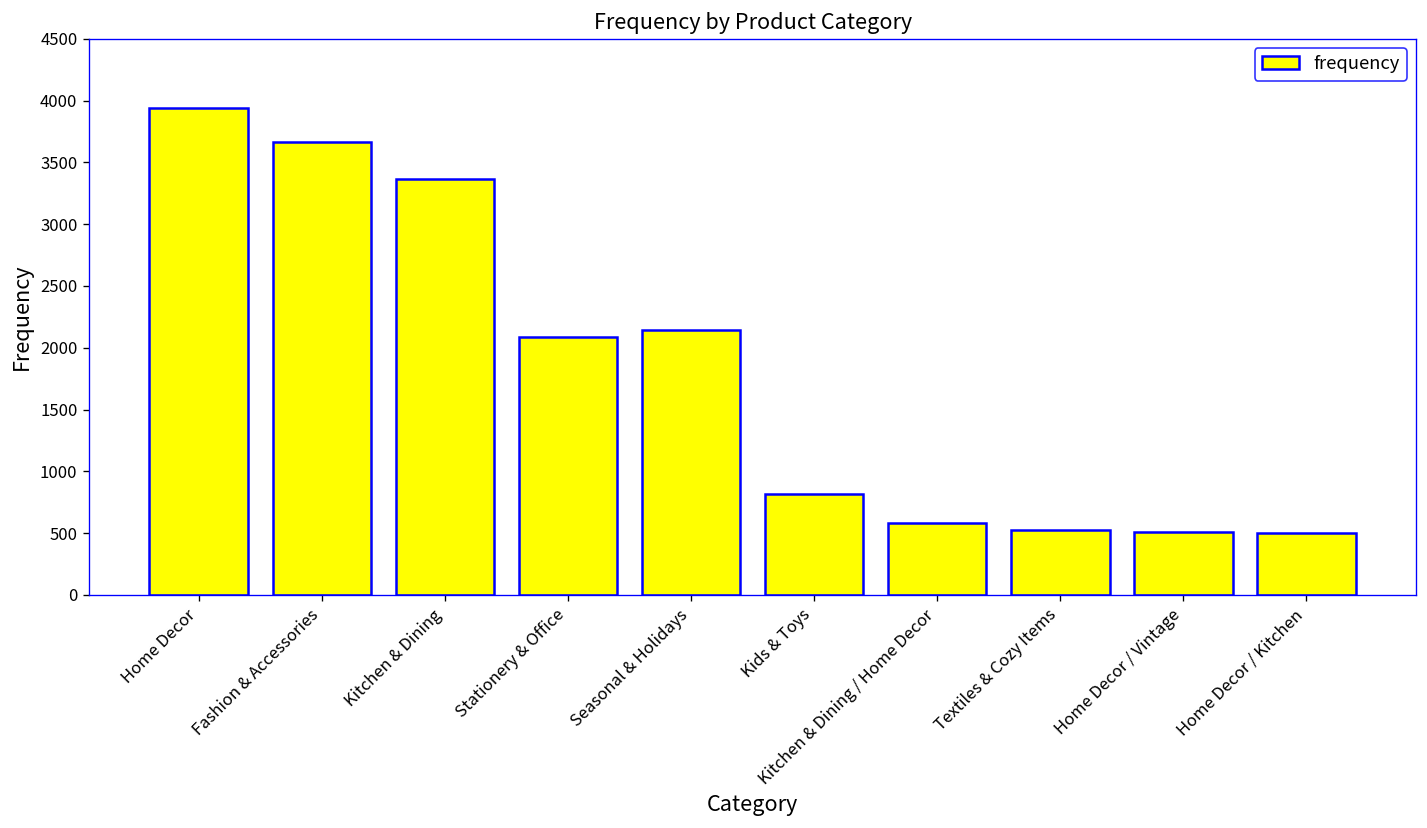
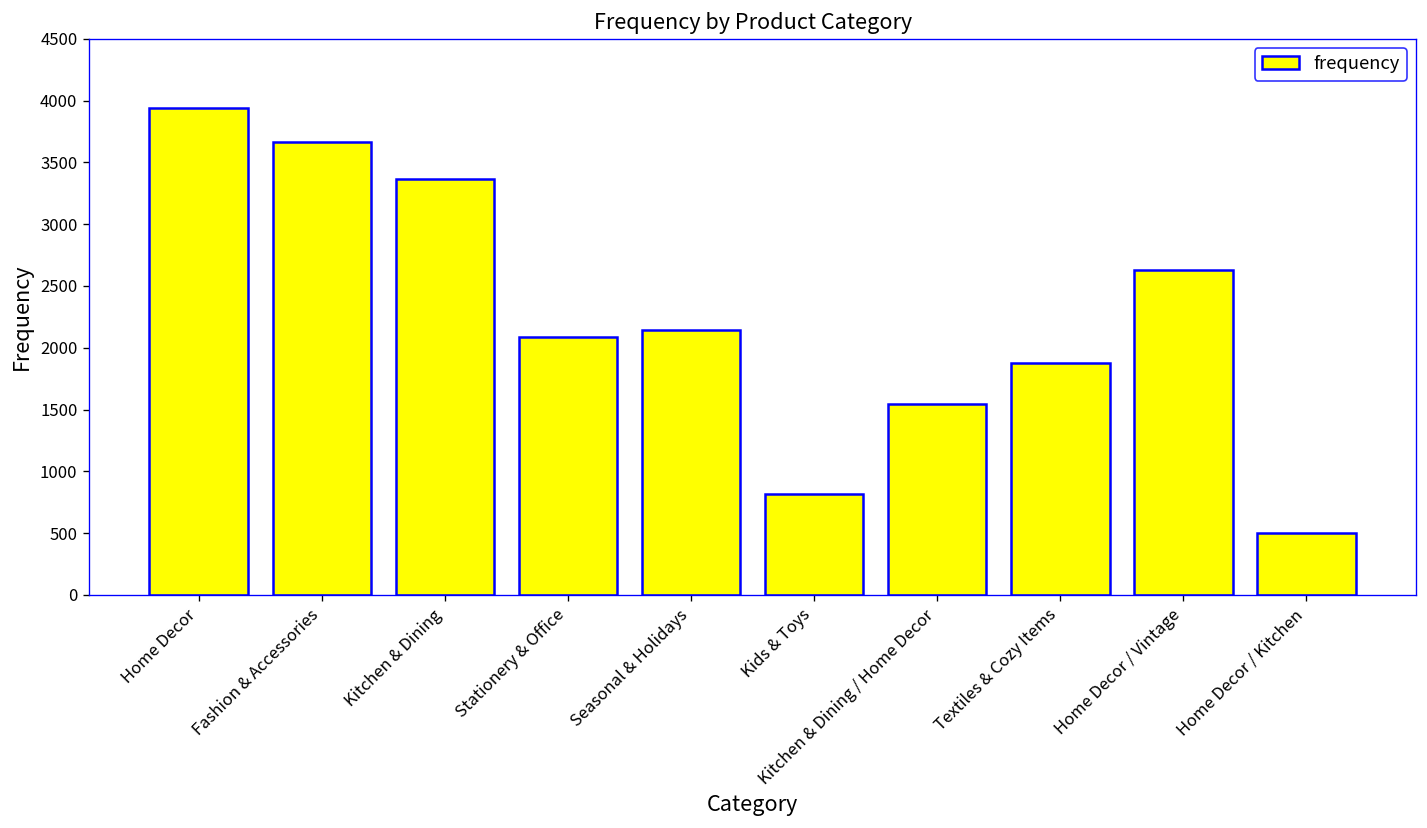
Kitchen & Dining / Home Decor: 580 -> 1550
Textiles & Cozy Items: 530 -> 1880
Home Decor / Vintage: 510 -> 2630
